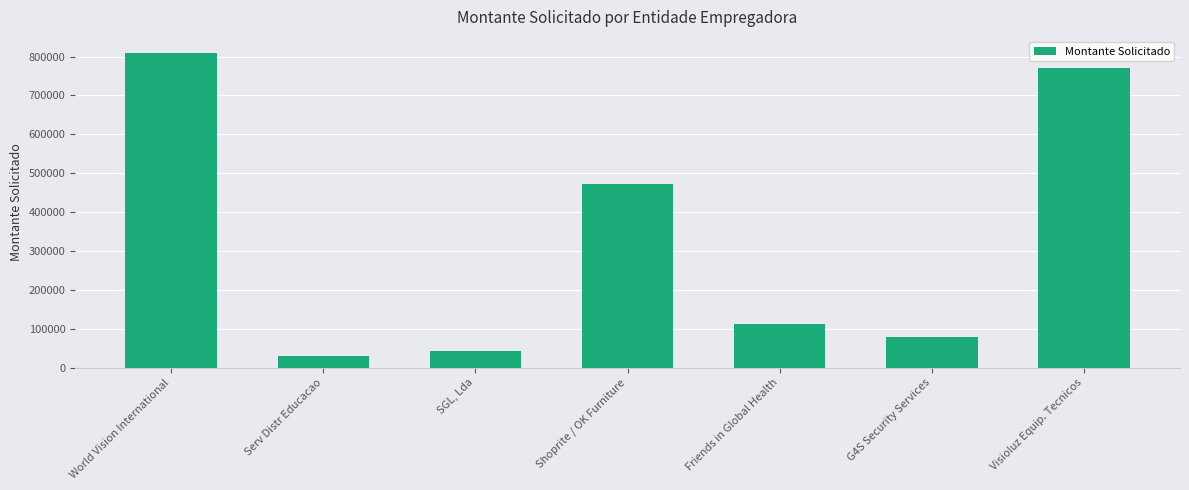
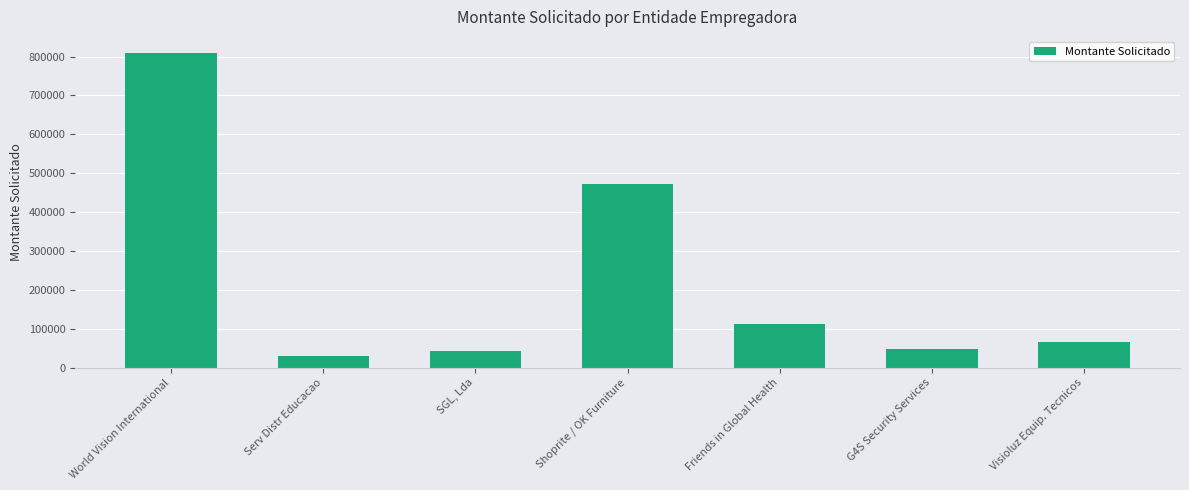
G4S Security Services: 80000 -> 50000
Visioluz Equip. Tecnicos: 770000 -> 70000
